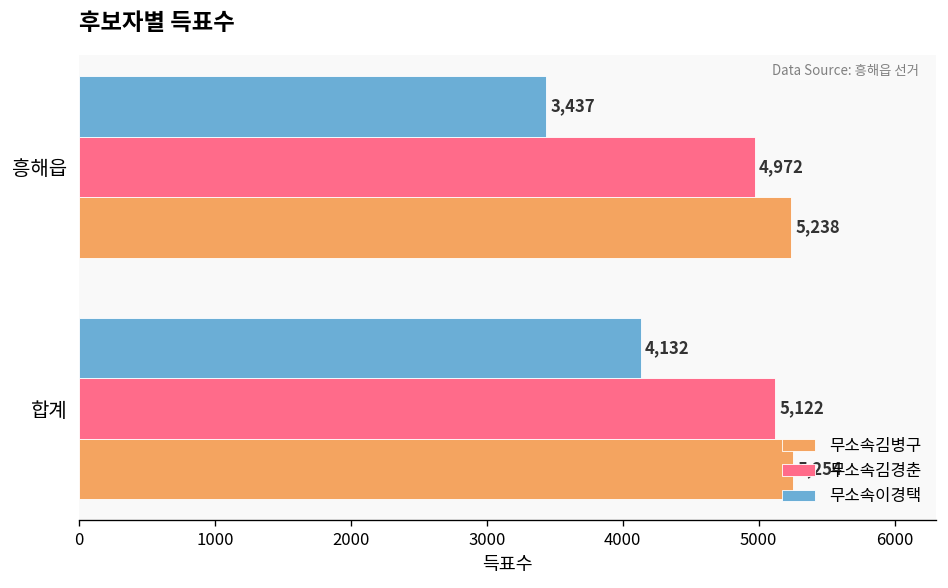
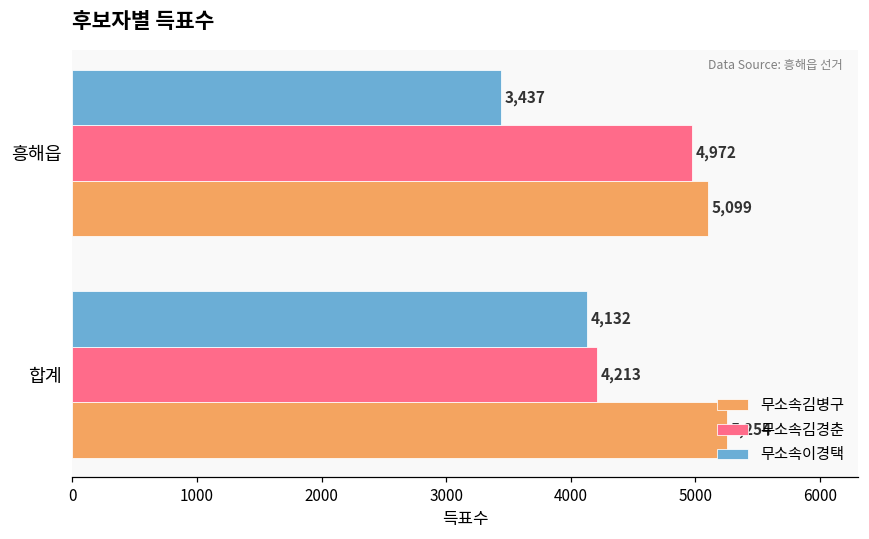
무소속김병구, 흥해읍: 5,238 -> 5,099
무소속김경춘, 합계: 5,122 -> 4,213
